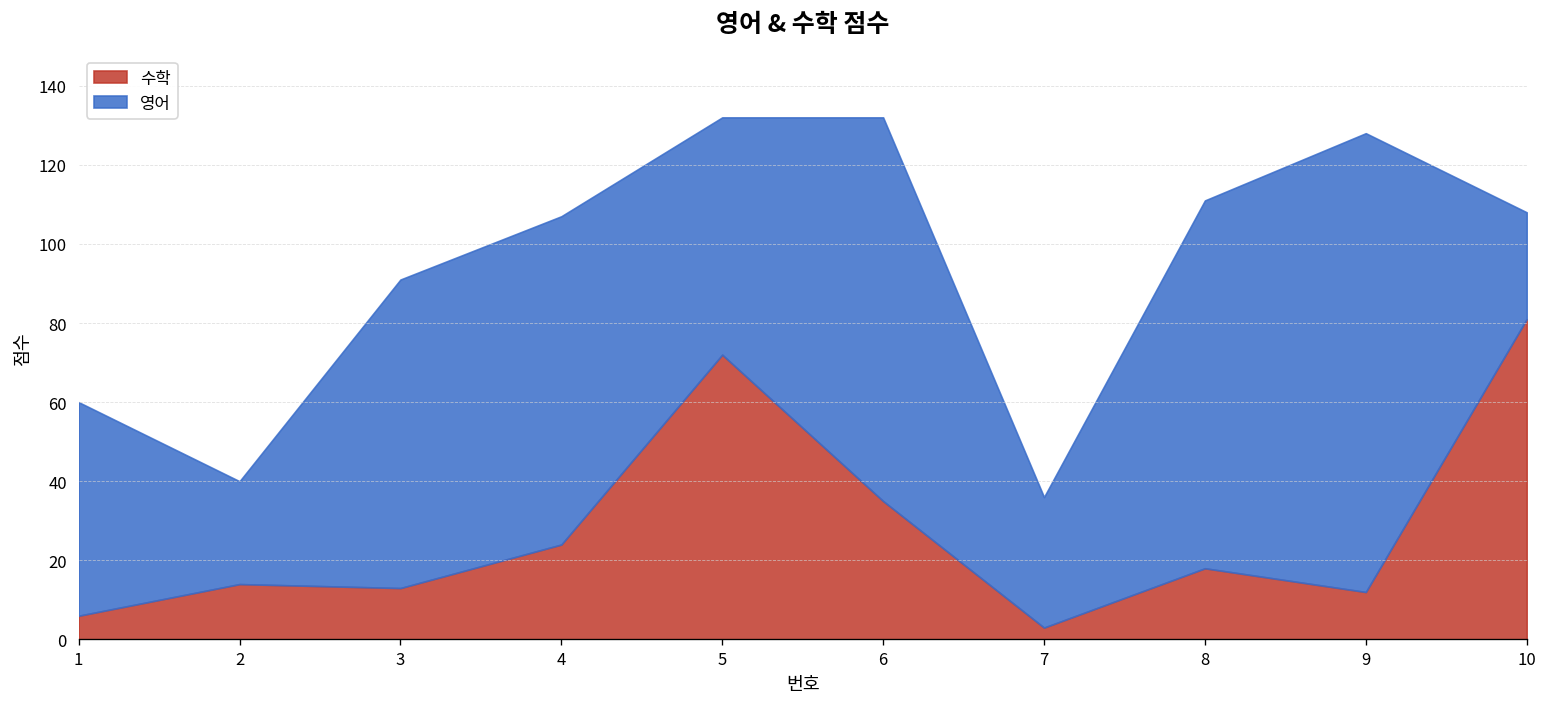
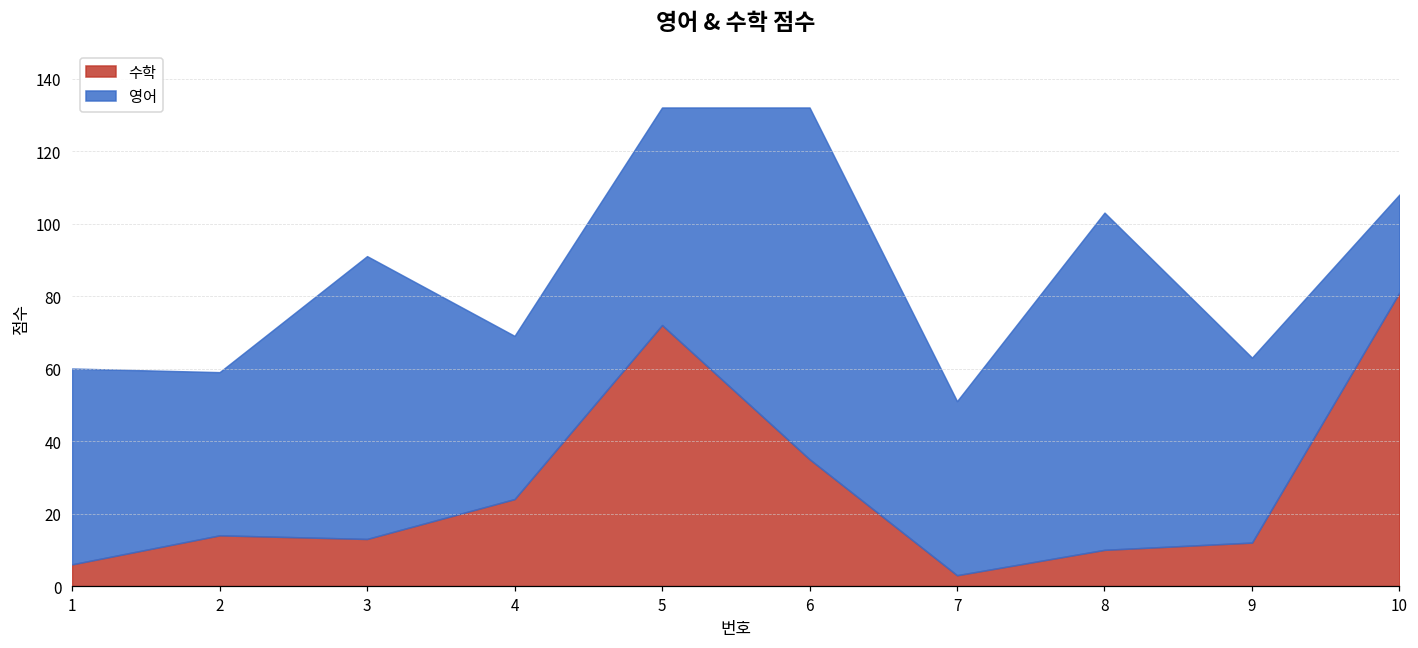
영어, 2: 26 -> 45
영어, 4: 83 -> 45
영어, 7: 33 -> 48
수학, 8: 18 -> 10
영어, 9: 116 -> 51
